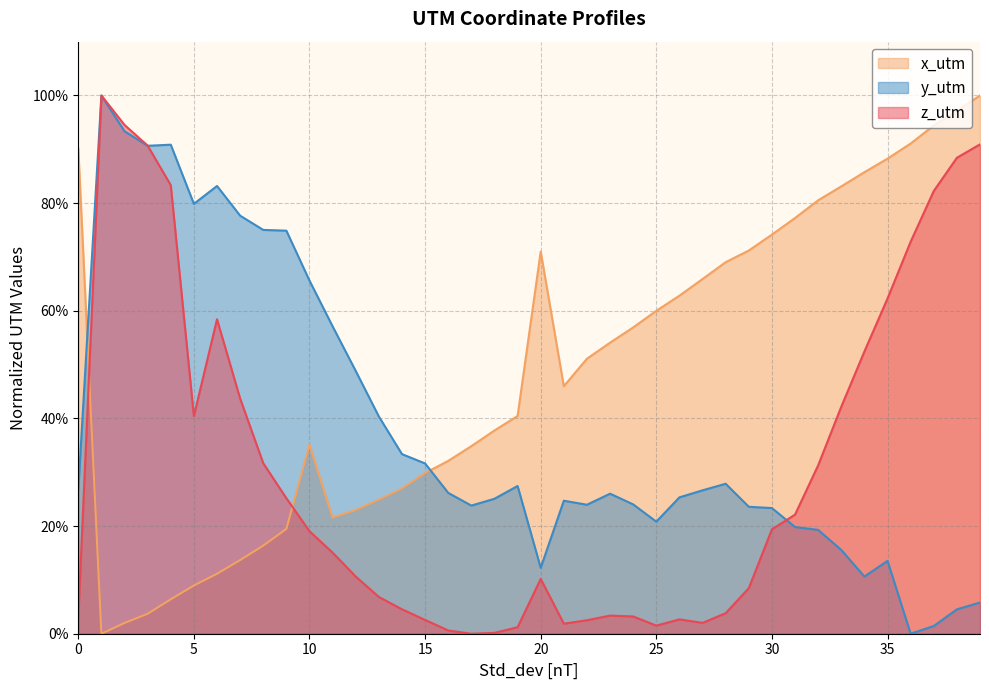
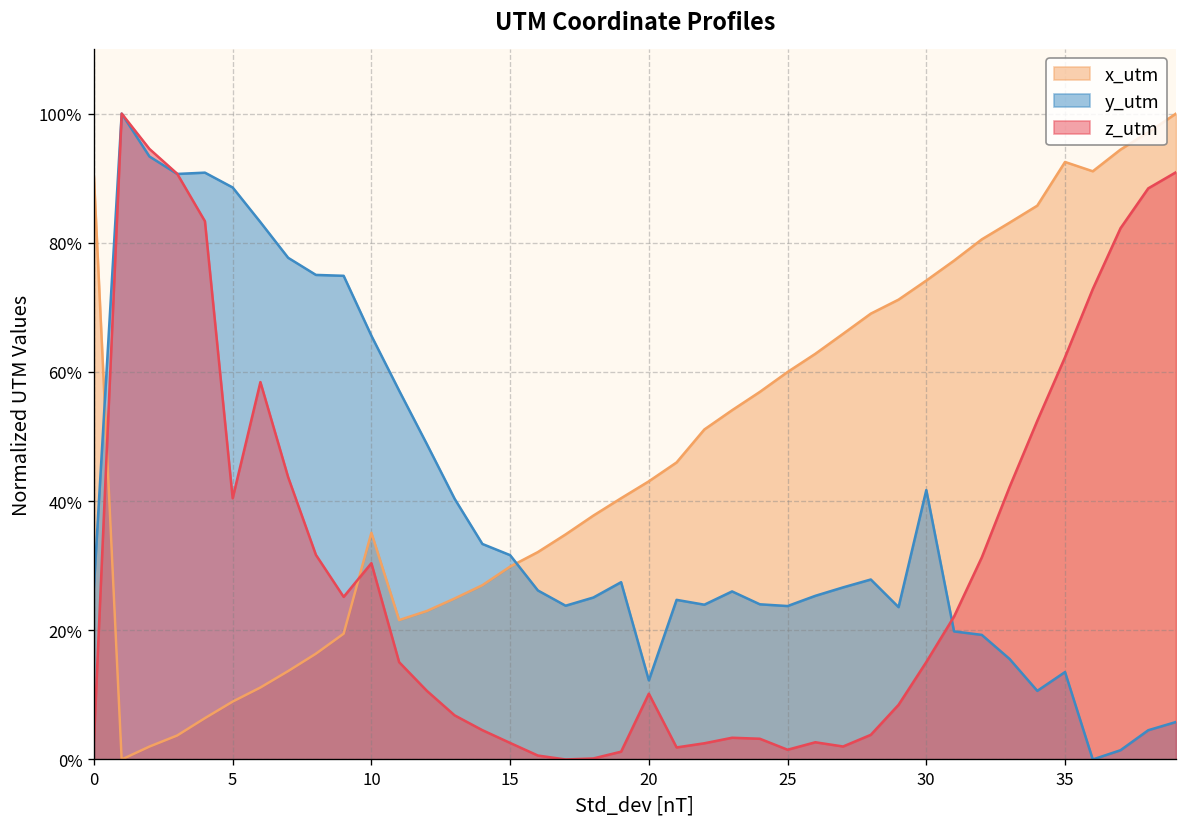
y_utm, 5: 80% -> 89%
z_utm, 10: 19% -> 30%
x_utm, 20: 71% -> 43%
y_utm, 25: 21% -> 24%
y_utm, 30: 23% -> 42%
z_utm, 30: 19% -> 15%
x_utm, 35: 88% -> 93%
